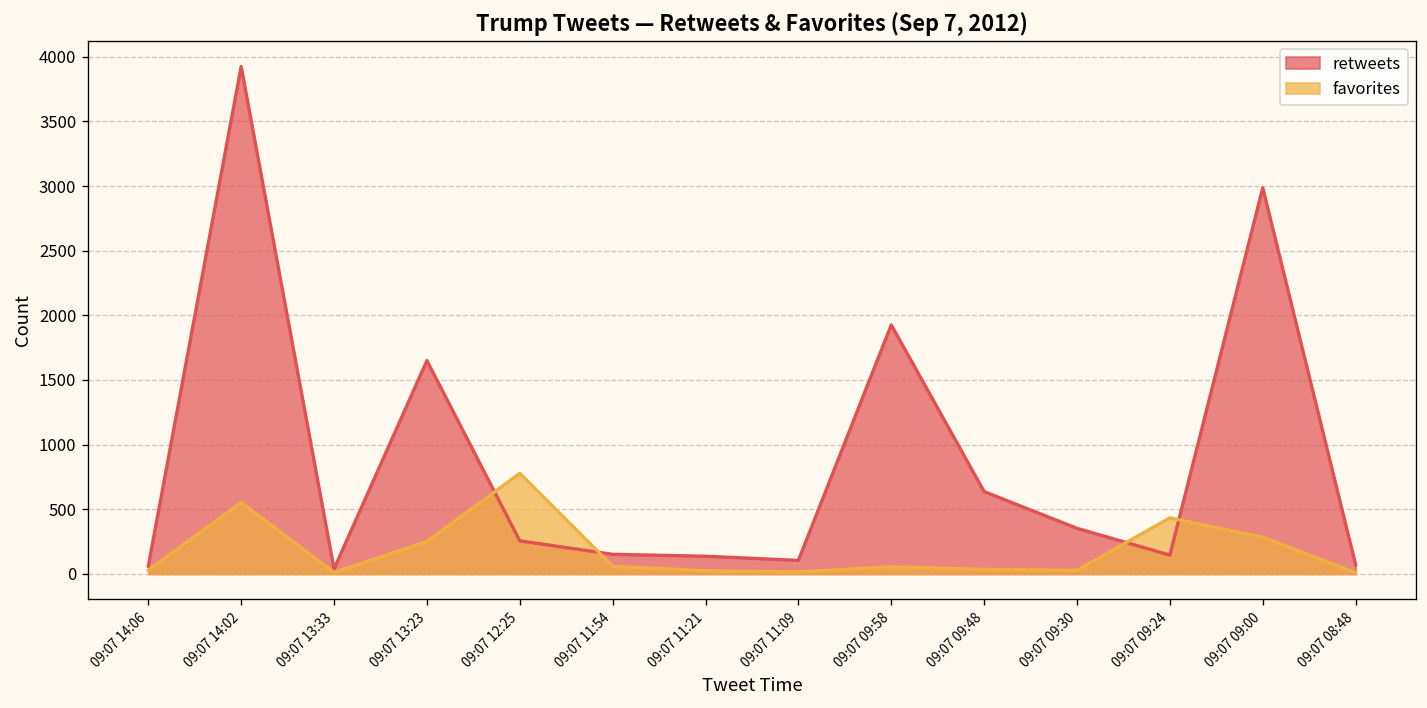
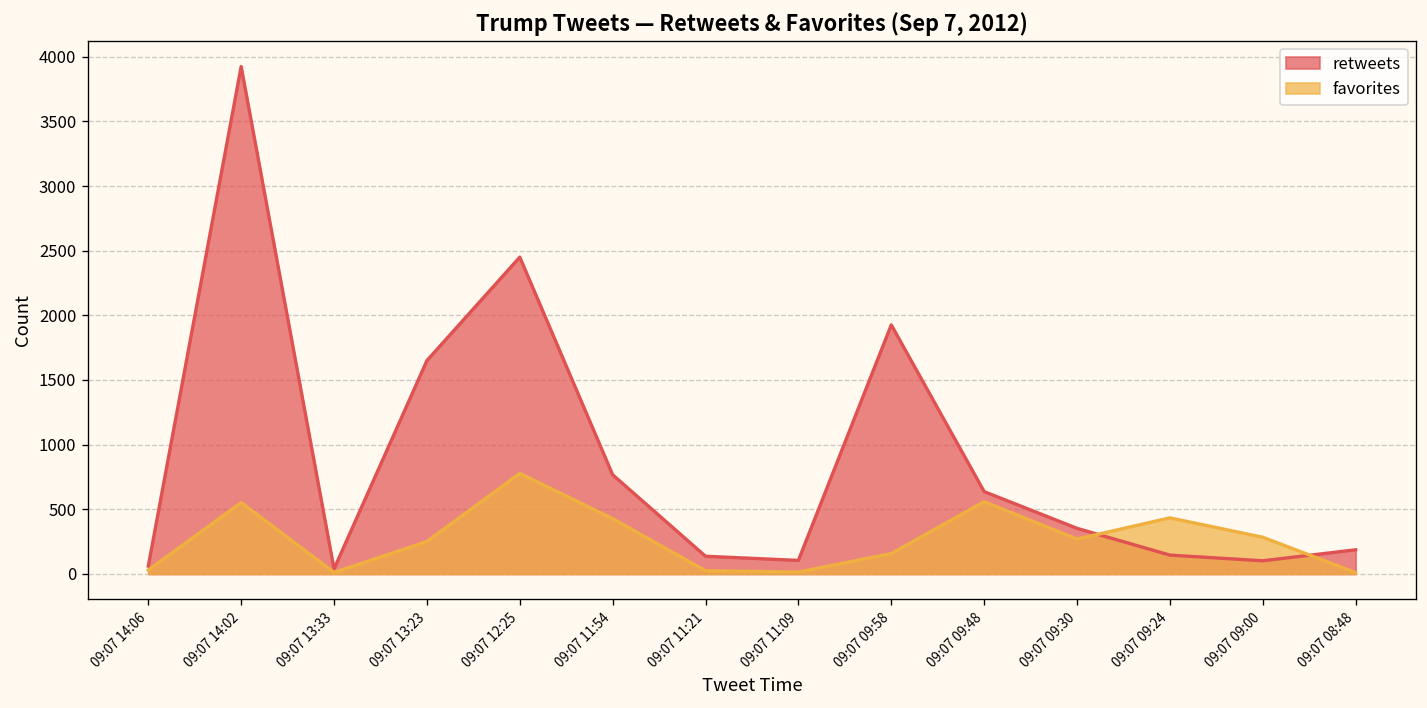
retweets, 09:07 12:25: 260 -> 2450
retweets, 09:07 11:54: 150 -> 770
favorites, 09:07 11:54: 60 -> 430
favorites, 09:07 09:58: 60 -> 160
favorites, 09:07 09:48: 40 -> 560
favorites, 09:07 09:30: 30 -> 270
retweets, 09:07 09:00: 2990 -> 100
retweets, 09:07 08:48: 70 -> 190
